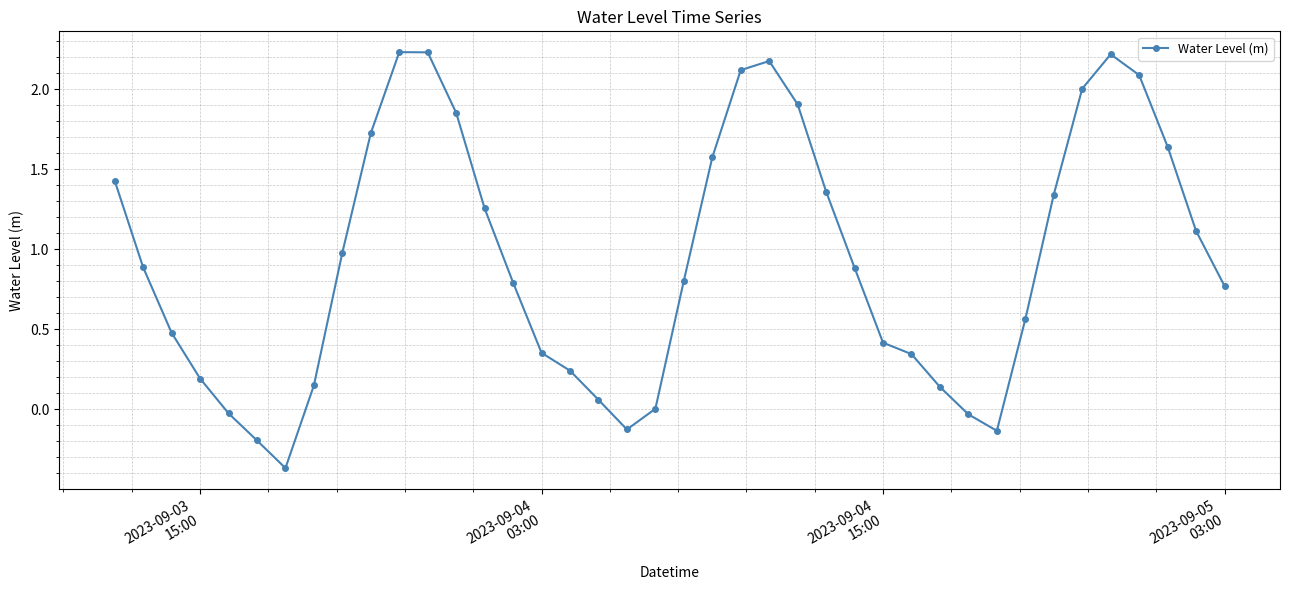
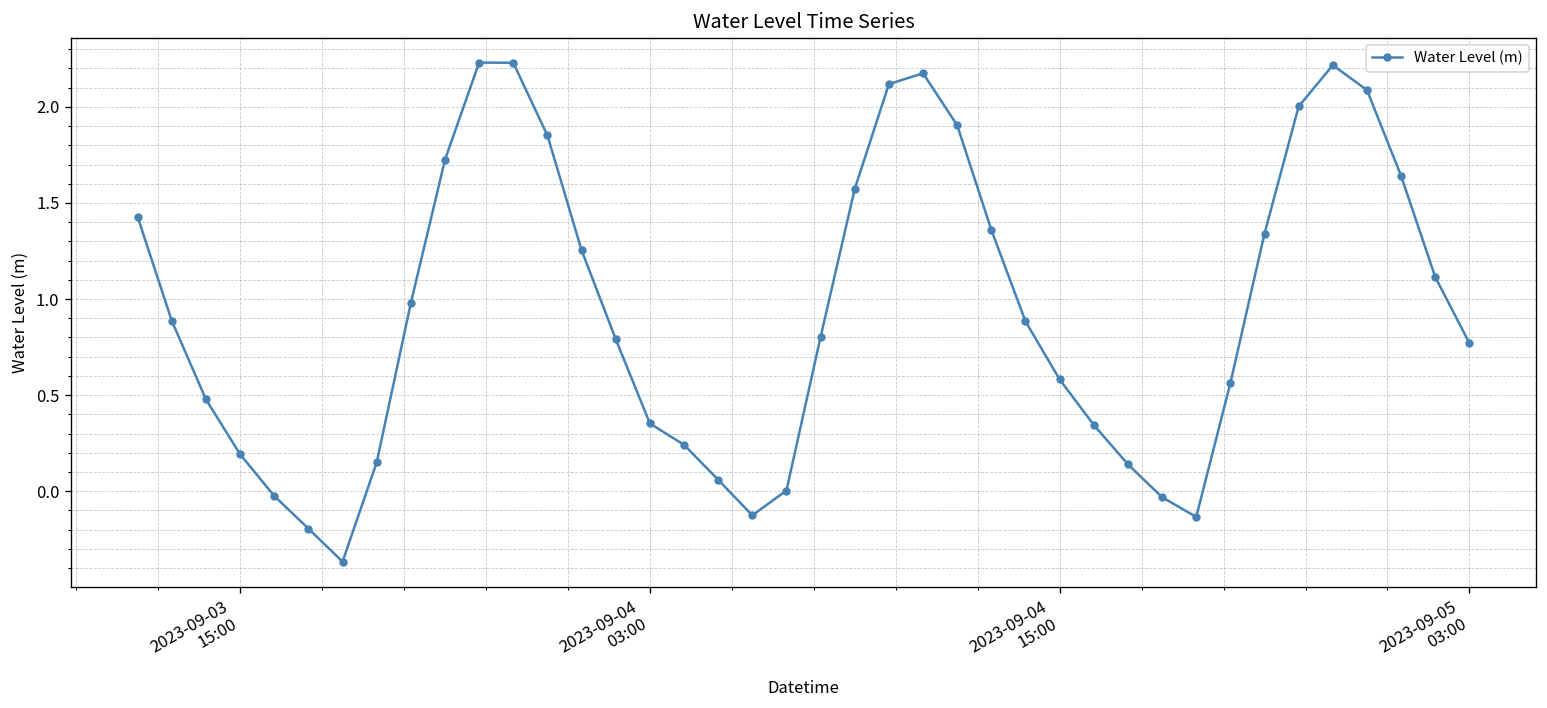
2023-09-04 15:00: 0.42 -> 0.58
